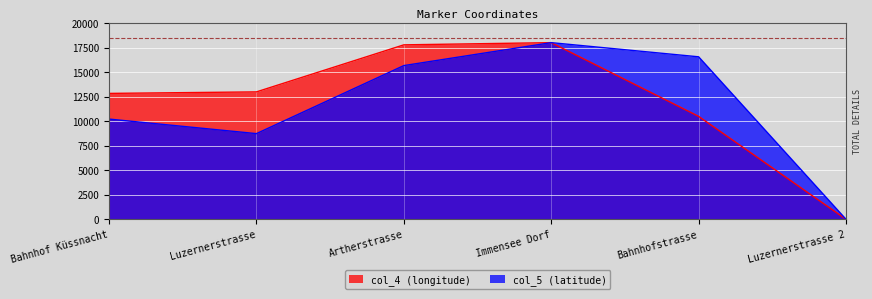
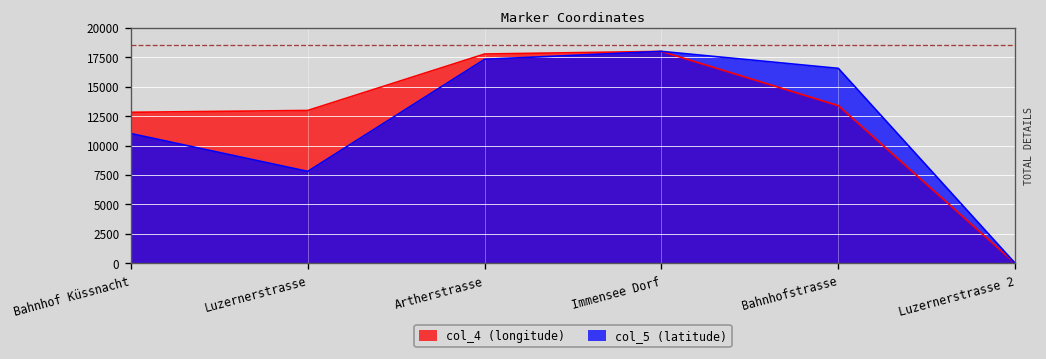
col_5 (latitude), Bahnhof Küssnacht: 10000 -> 11000
col_5 (latitude), Luzernerstrasse: 9000 -> 8000
col_5 (latitude), Artherstrasse: 16000 -> 17000
col_4 (longitude), Bahnhofstrasse: 10000 -> 13000
